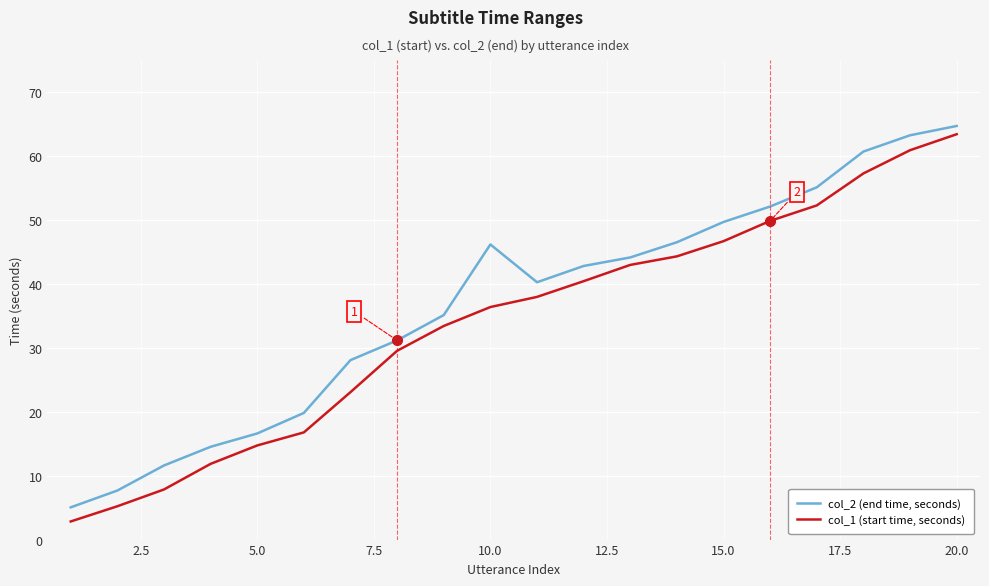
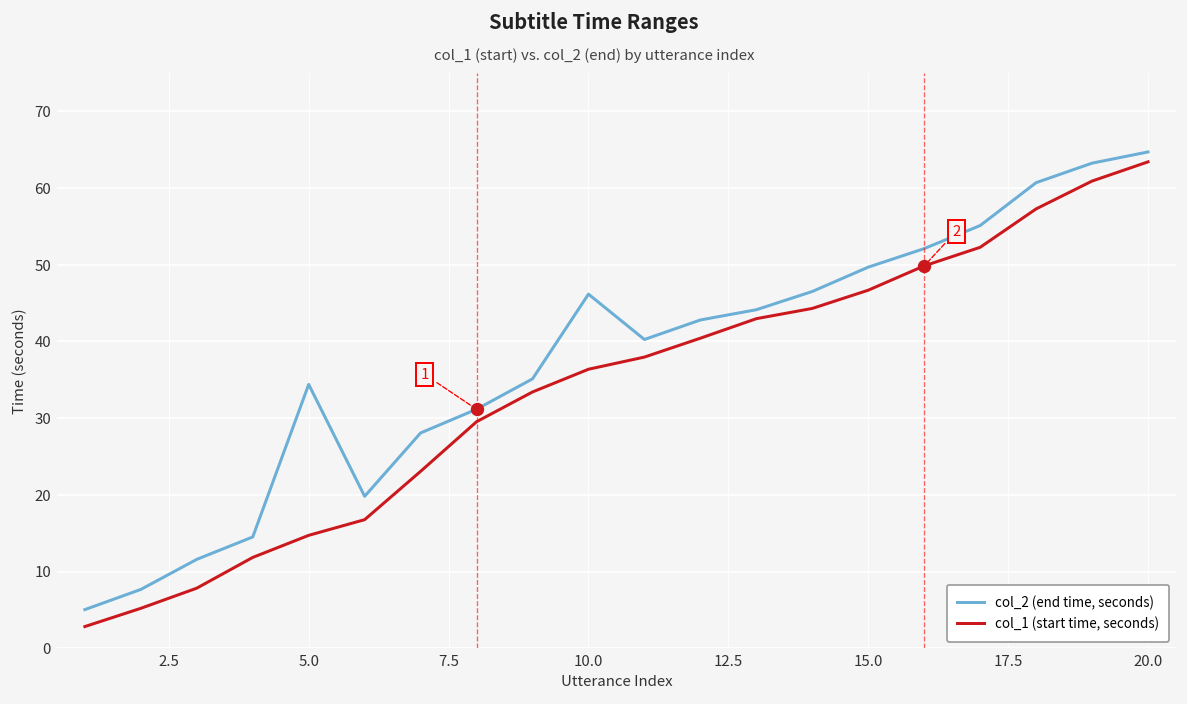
col_2 (end time, seconds), 5.0: 17 -> 34
